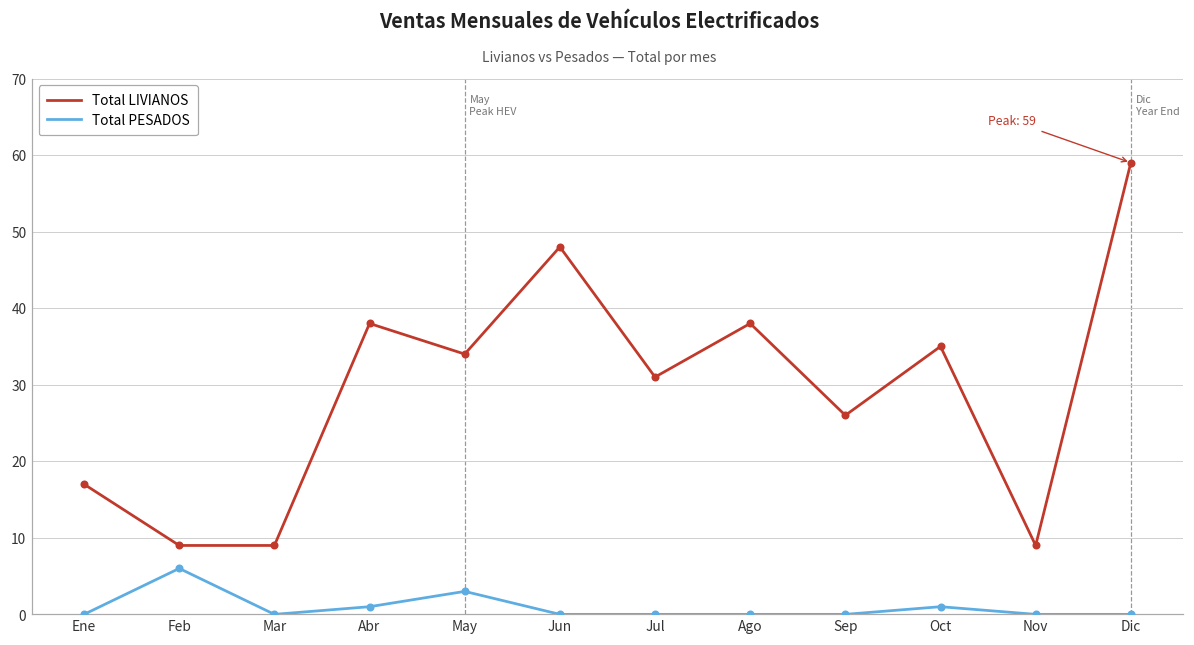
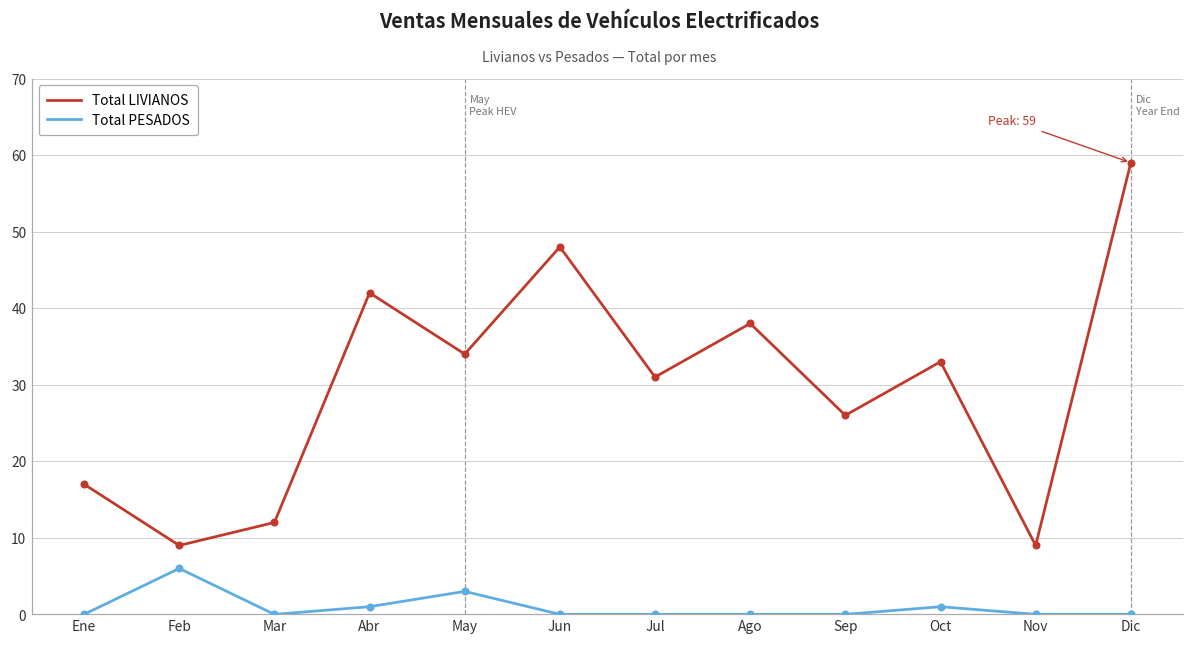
Total LIVIANOS, Mar: 9 -> 12
Total LIVIANOS, Abr: 38 -> 42
Total LIVIANOS, Oct: 35 -> 33
